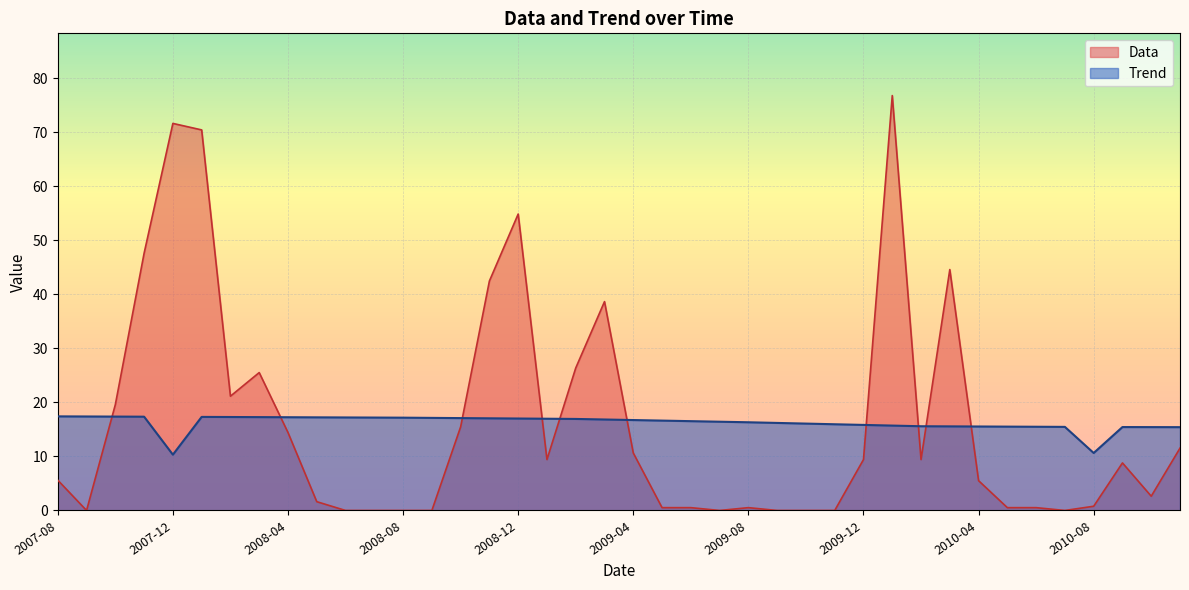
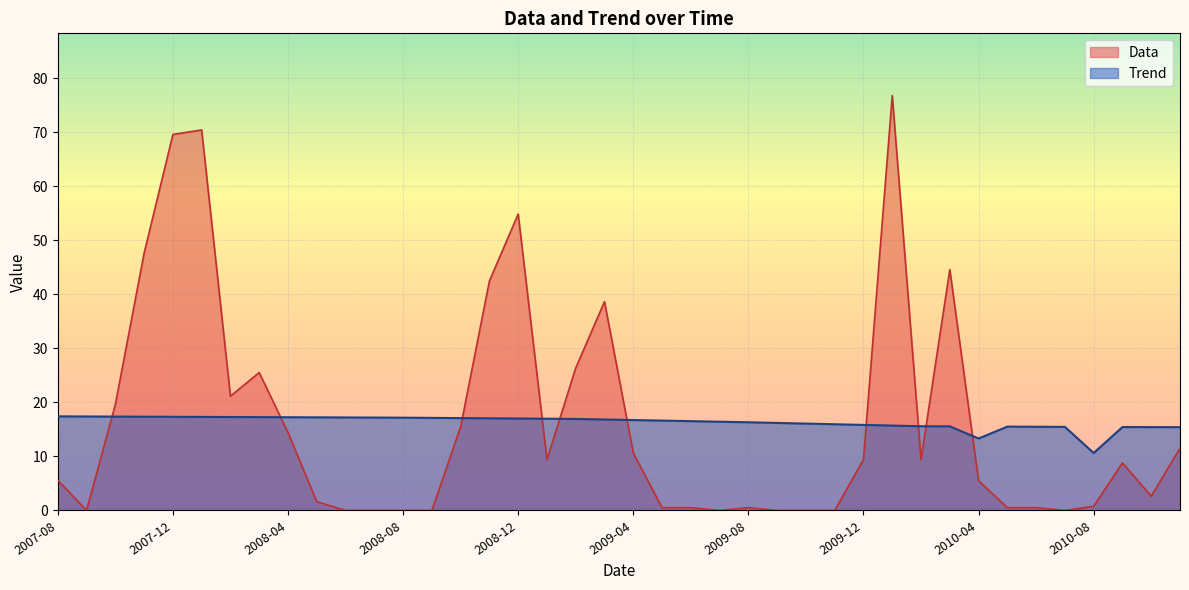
Data, 2007-12: 72 -> 70
Trend, 2007-12: 10 -> 17
Trend, 2010-04: 16 -> 13
